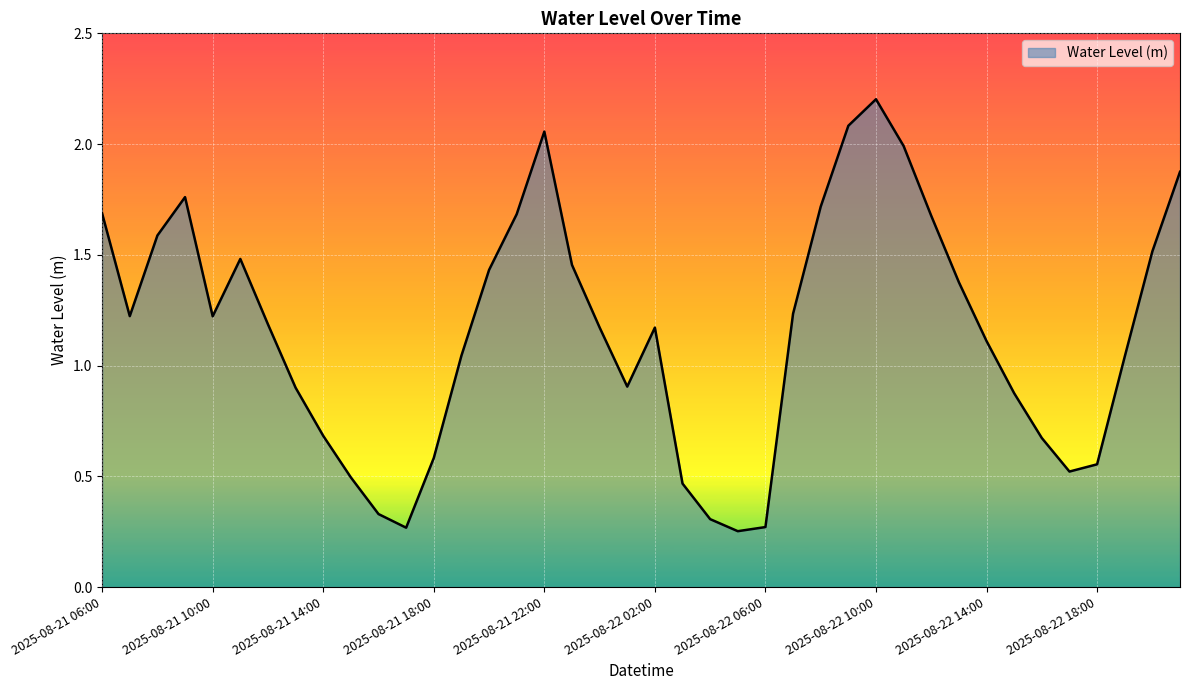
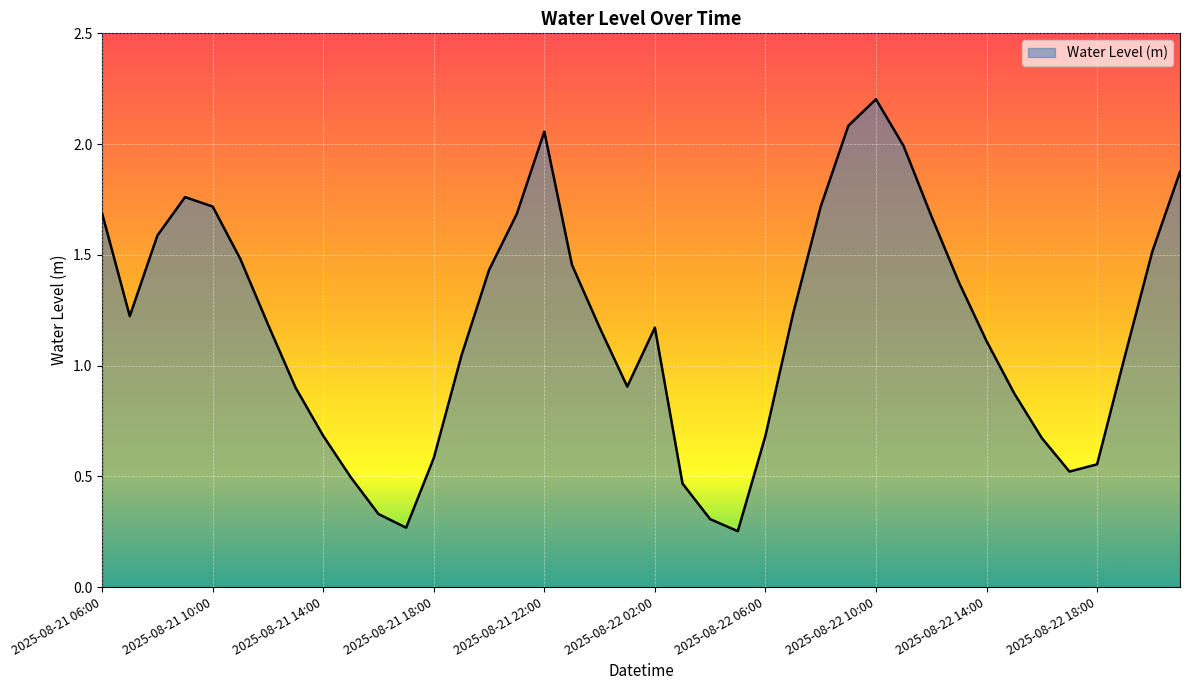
2025-08-21 10:00: 1.22 -> 1.72
2025-08-22 06:00: 0.27 -> 0.68
